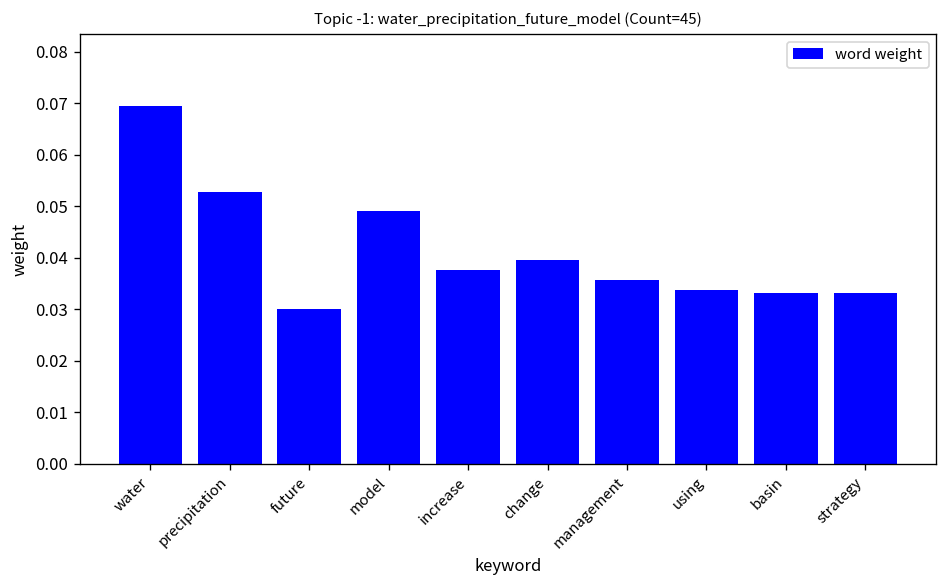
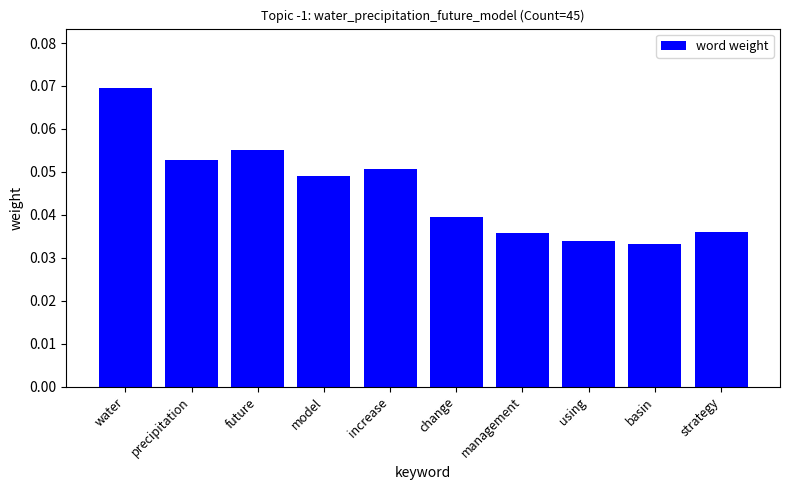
future: 0.030 -> 0.055
increase: 0.038 -> 0.051
strategy: 0.033 -> 0.036
